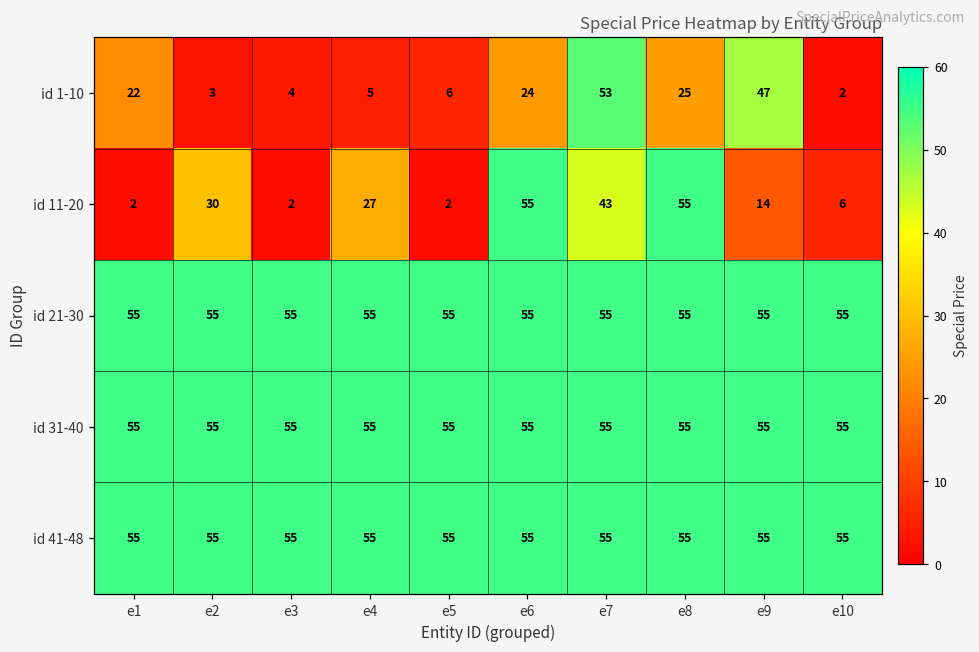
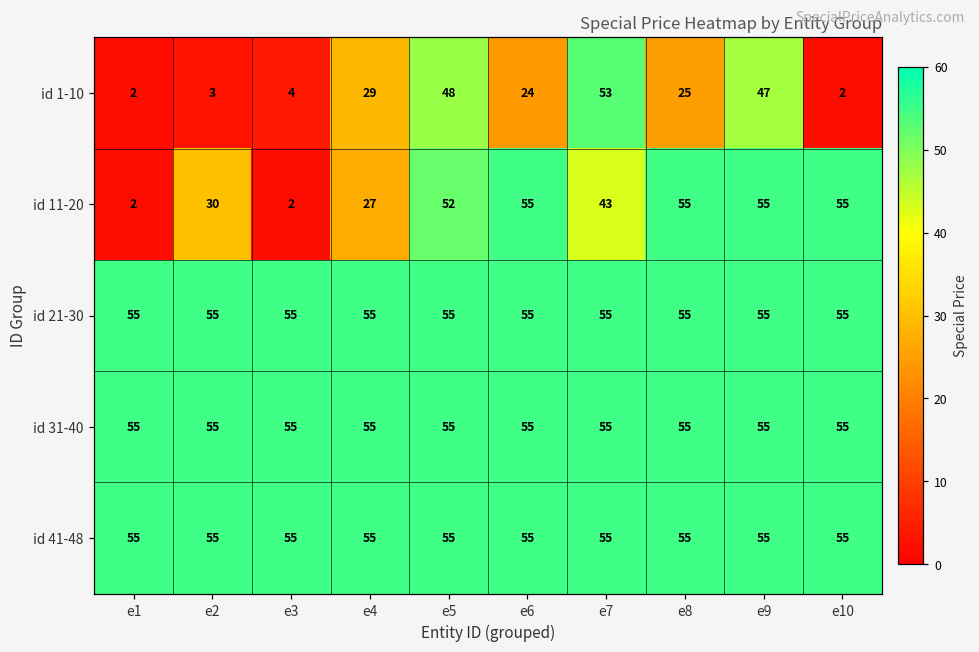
id 1-10, e1: 22 -> 2
id 1-10, e4: 5 -> 29
id 1-10, e5: 6 -> 48
id 11-20, e5: 2 -> 52
id 11-20, e9: 14 -> 55
id 11-20, e10: 6 -> 55
